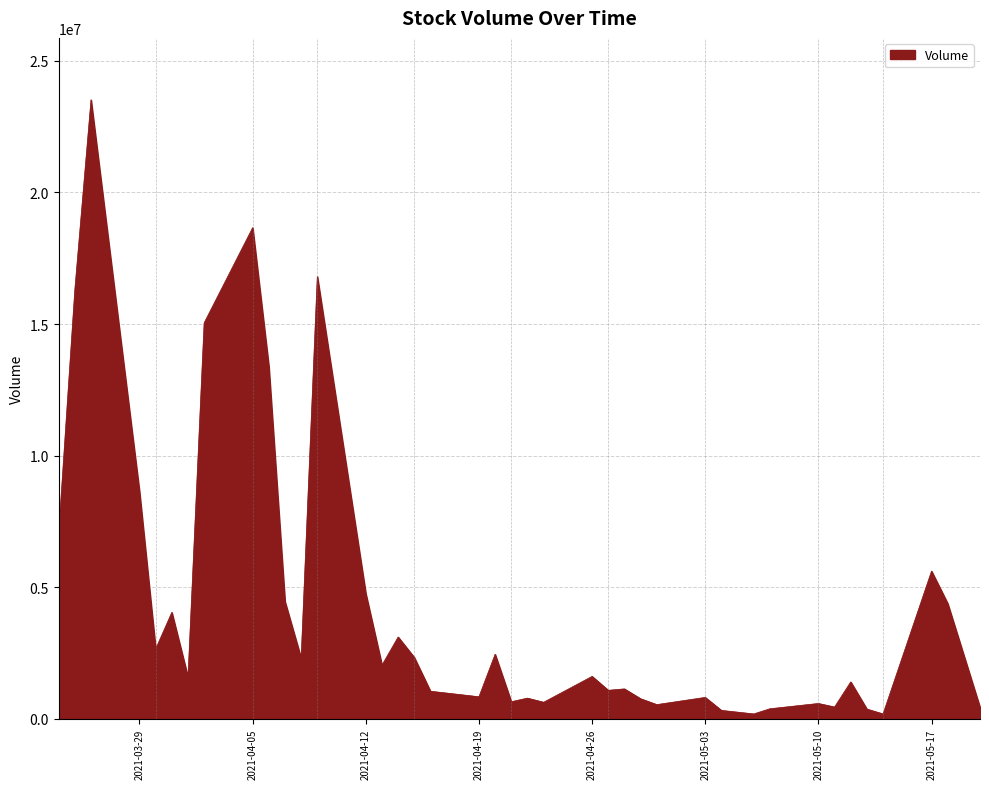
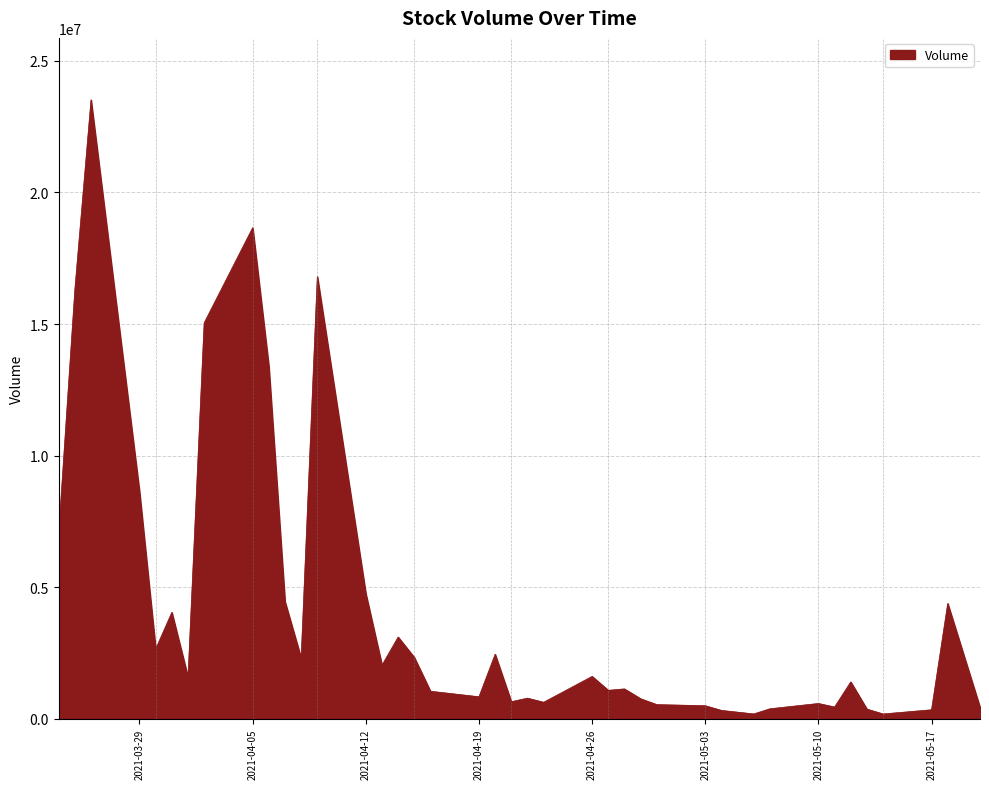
2021-05-03: 800000 -> 500000
2021-05-17: 5600000 -> 300000
